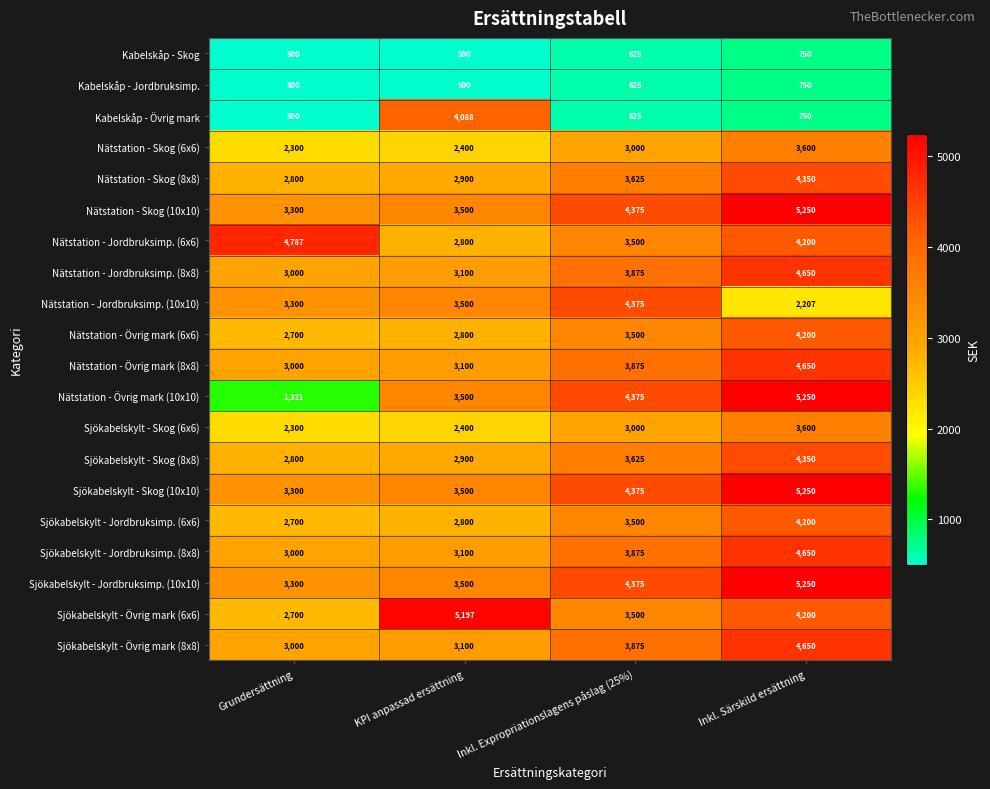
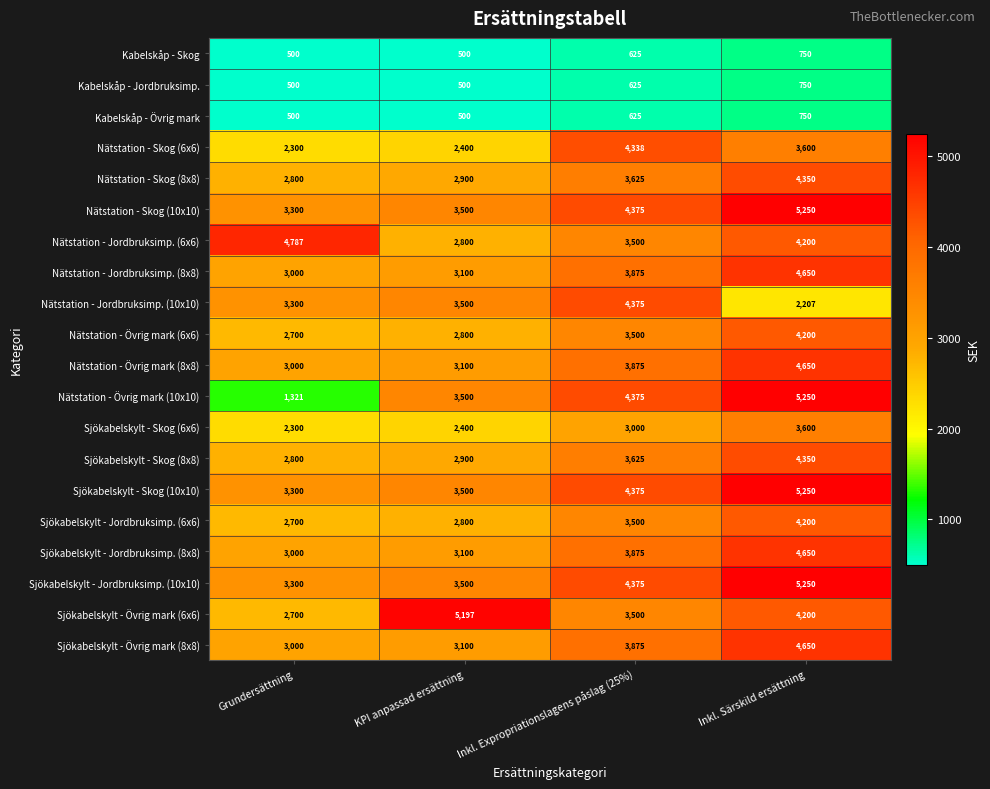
Kabelskåp - Övrig mark, KPI anpassad ersättning: 4,088 -> 500
Nätstation - Skog (6x6), Inkl. Expropriationslagens påslag (25%): 3,000 -> 4,338
